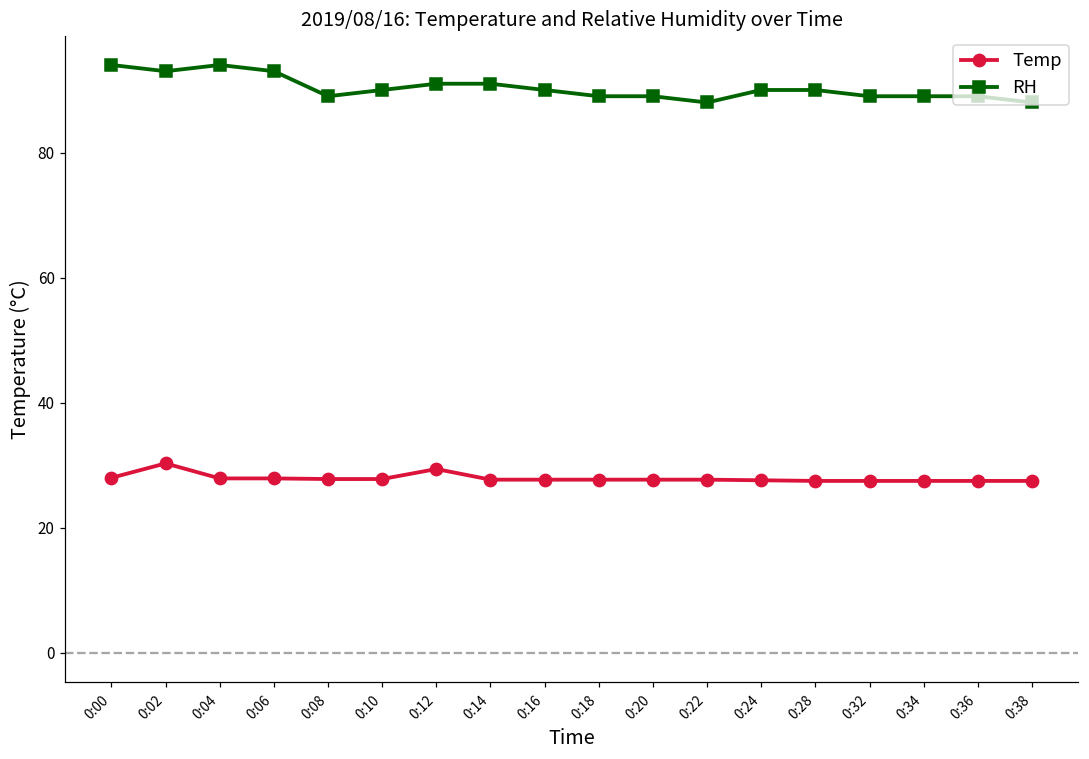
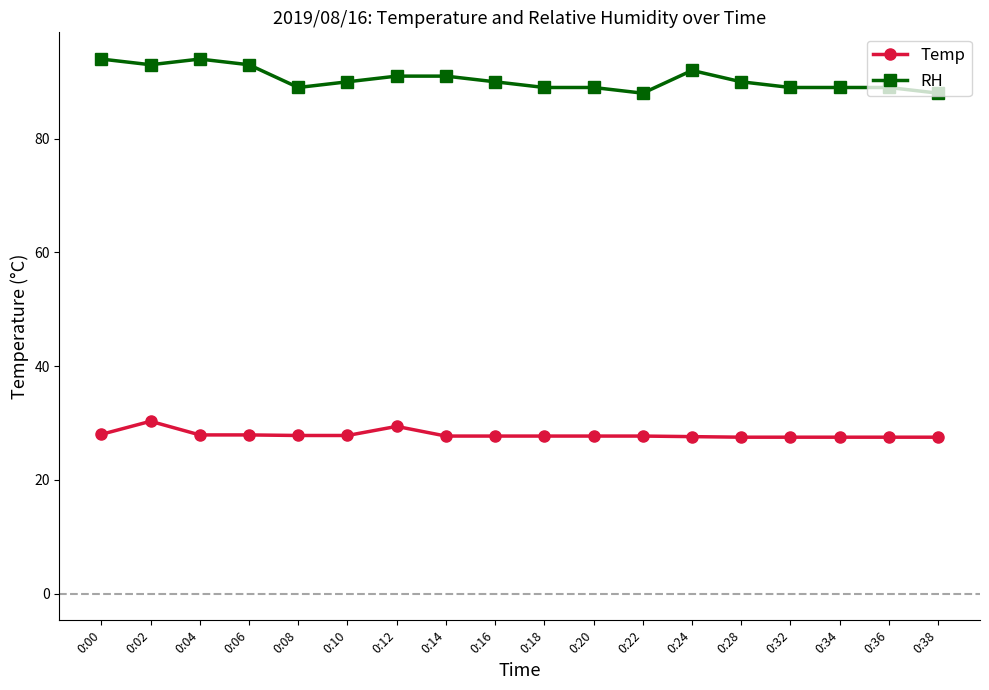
RH, 0:24: 90 -> 92
